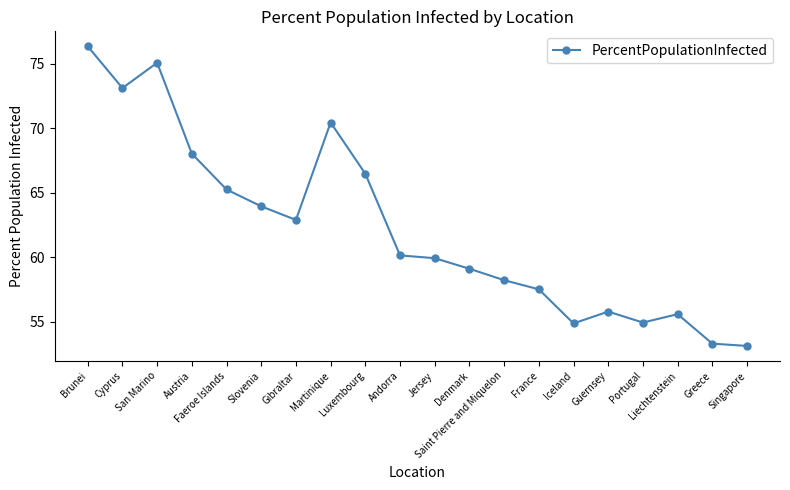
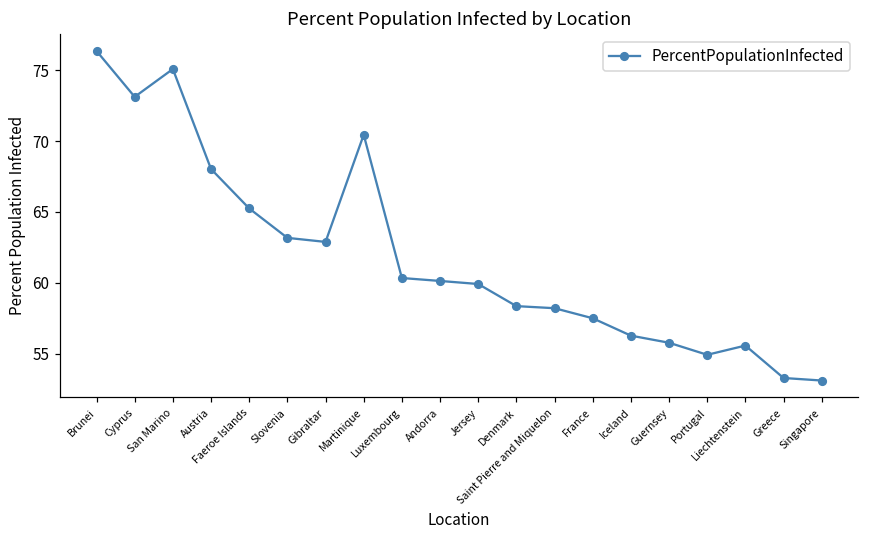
Slovenia: 63.9 -> 63.2
Luxembourg: 66.5 -> 60.3
Denmark: 59.1 -> 58.4
Iceland: 54.9 -> 56.3
